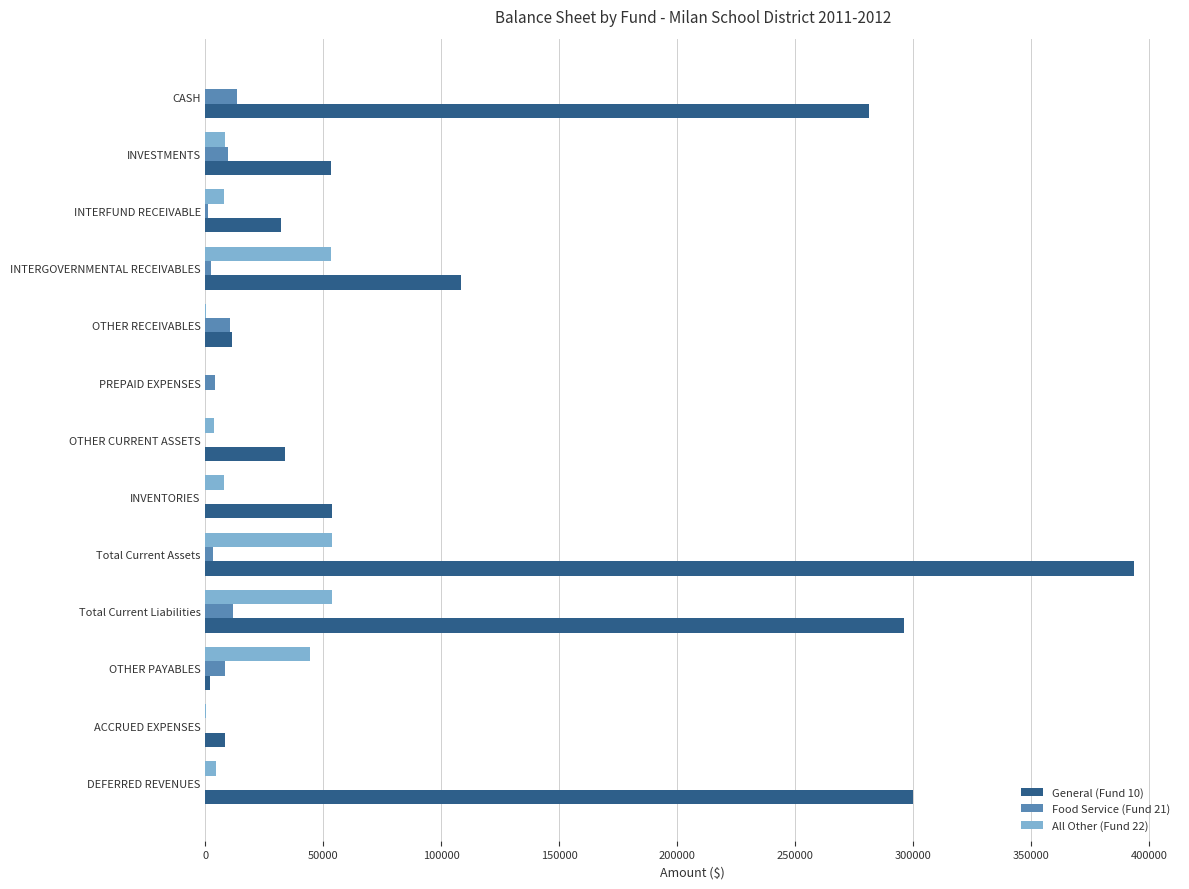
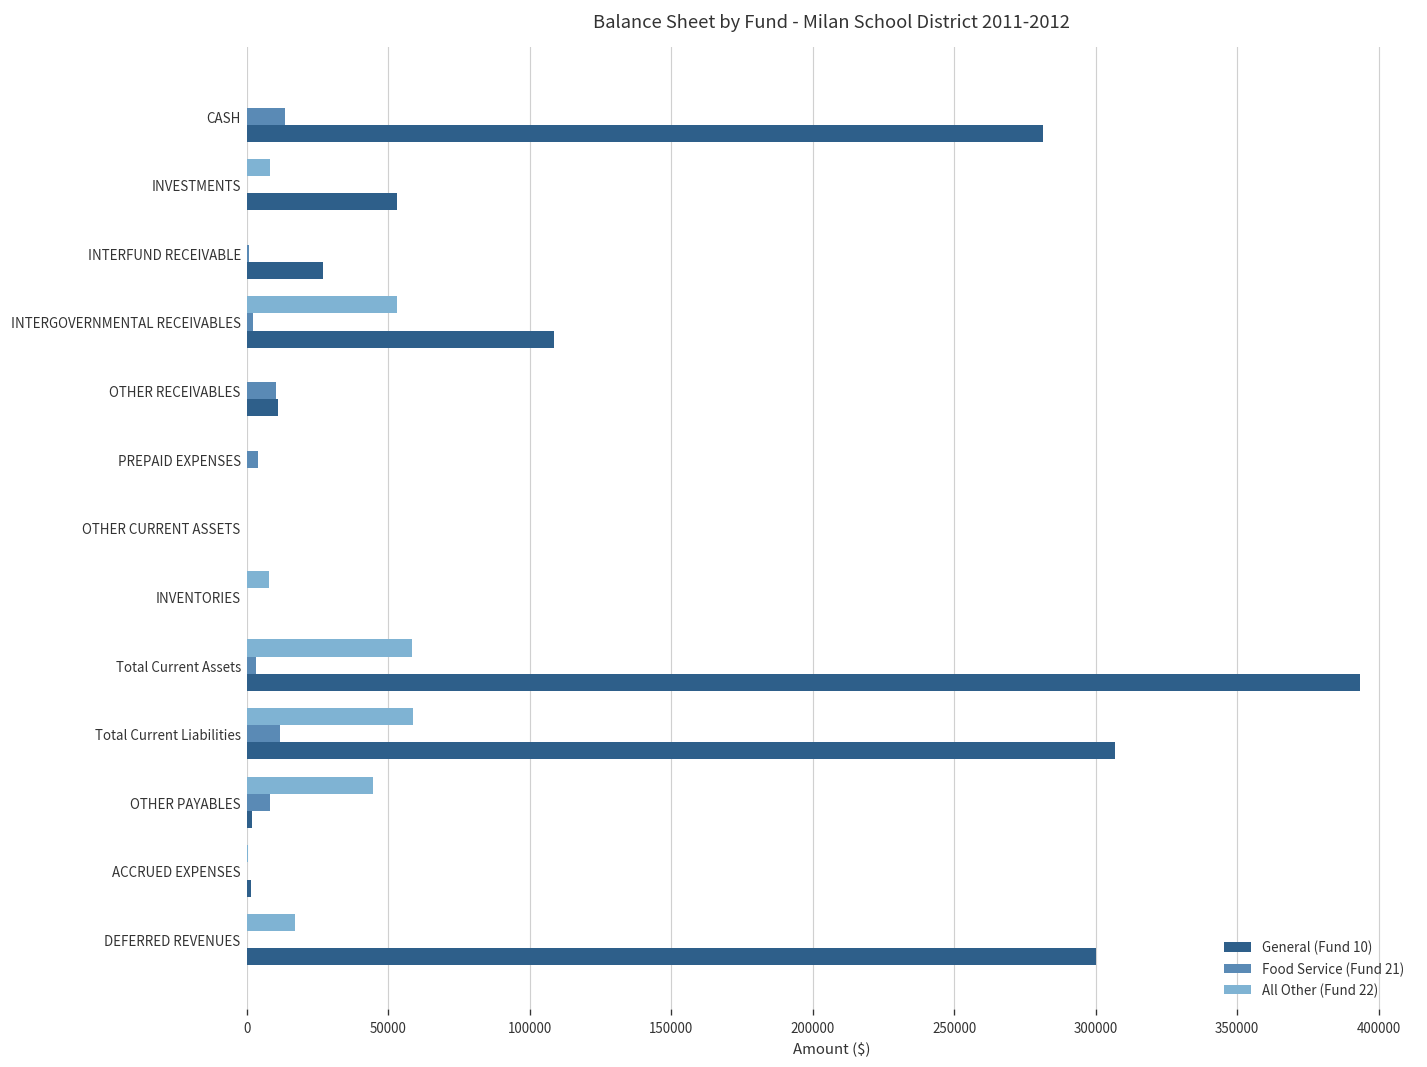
Food Service (Fund 21), INVESTMENTS: 9000 -> 0
All Other (Fund 22), INTERFUND RECEIVABLE: 8000 -> 0
General (Fund 10), INTERFUND RECEIVABLE: 32000 -> 27000
All Other (Fund 22), OTHER CURRENT ASSETS: 4000 -> 0
General (Fund 10), OTHER CURRENT ASSETS: 34000 -> 0
General (Fund 10), INVENTORIES: 54000 -> 0
All Other (Fund 22), Total Current Assets: 54000 -> 58000
All Other (Fund 22), Total Current Liabilities: 54000 -> 59000
General (Fund 10), Total Current Liabilities: 296000 -> 307000
General (Fund 10), ACCRUED EXPENSES: 8000 -> 2000
All Other (Fund 22), DEFERRED REVENUES: 4000 -> 17000
